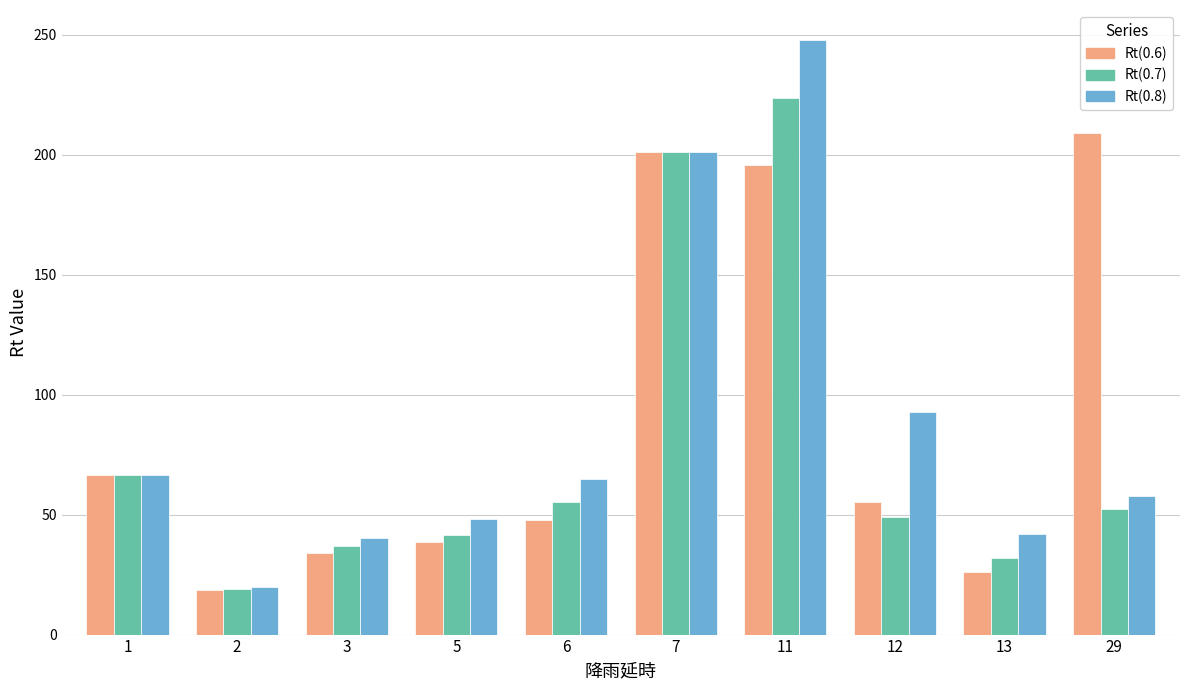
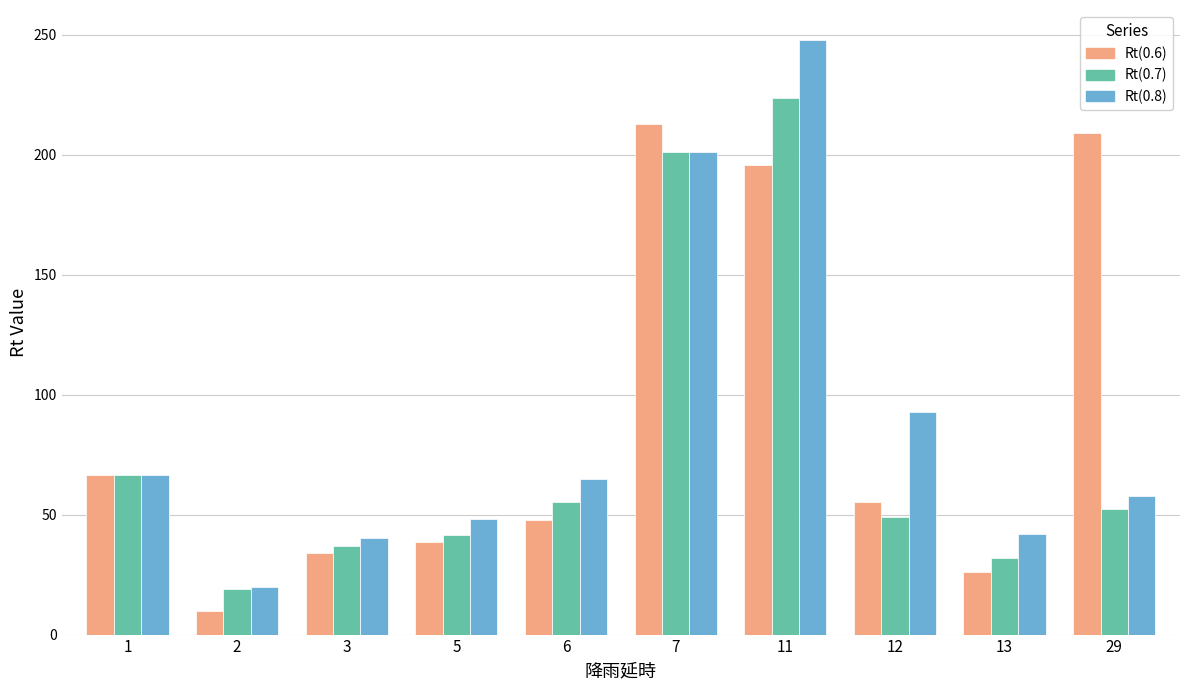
Rt(0.6), 2: 19 -> 10
Rt(0.6), 7: 201 -> 213
